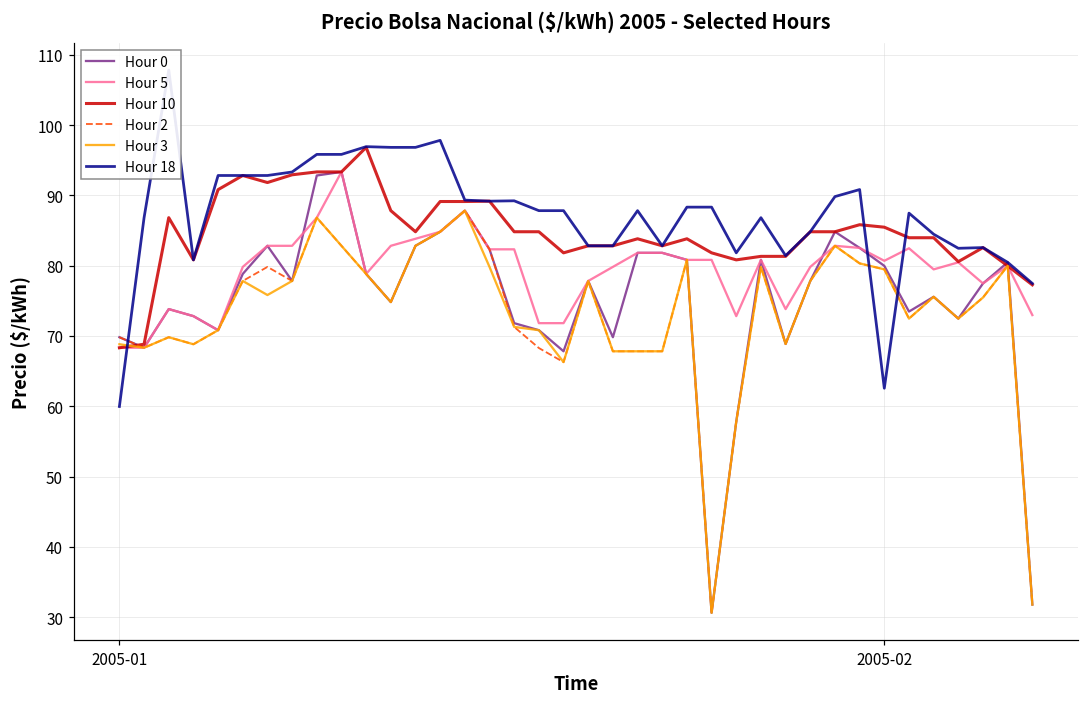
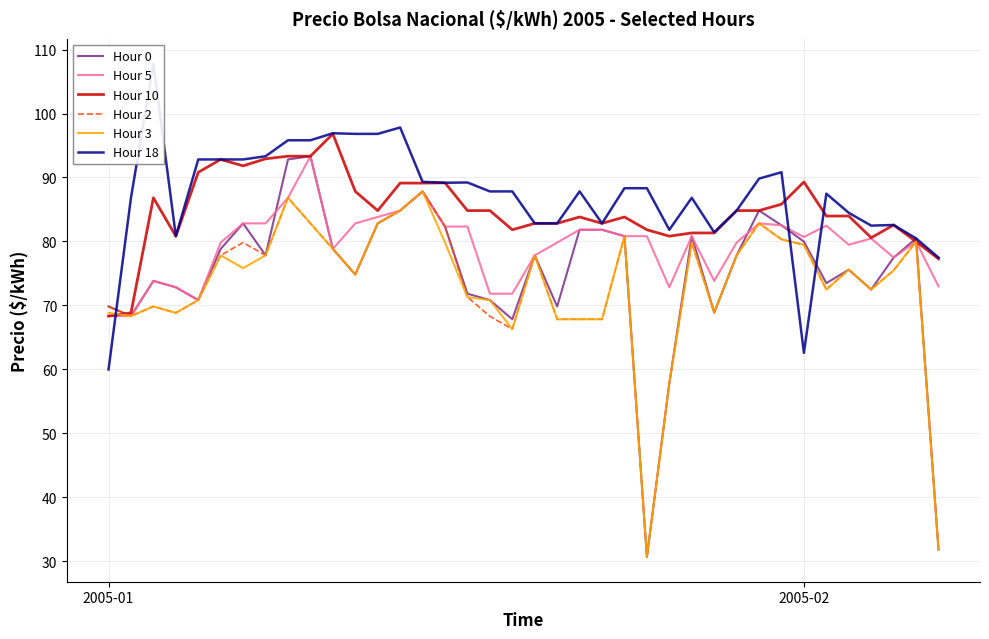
Hour 10, 2005-02: 85 -> 89
